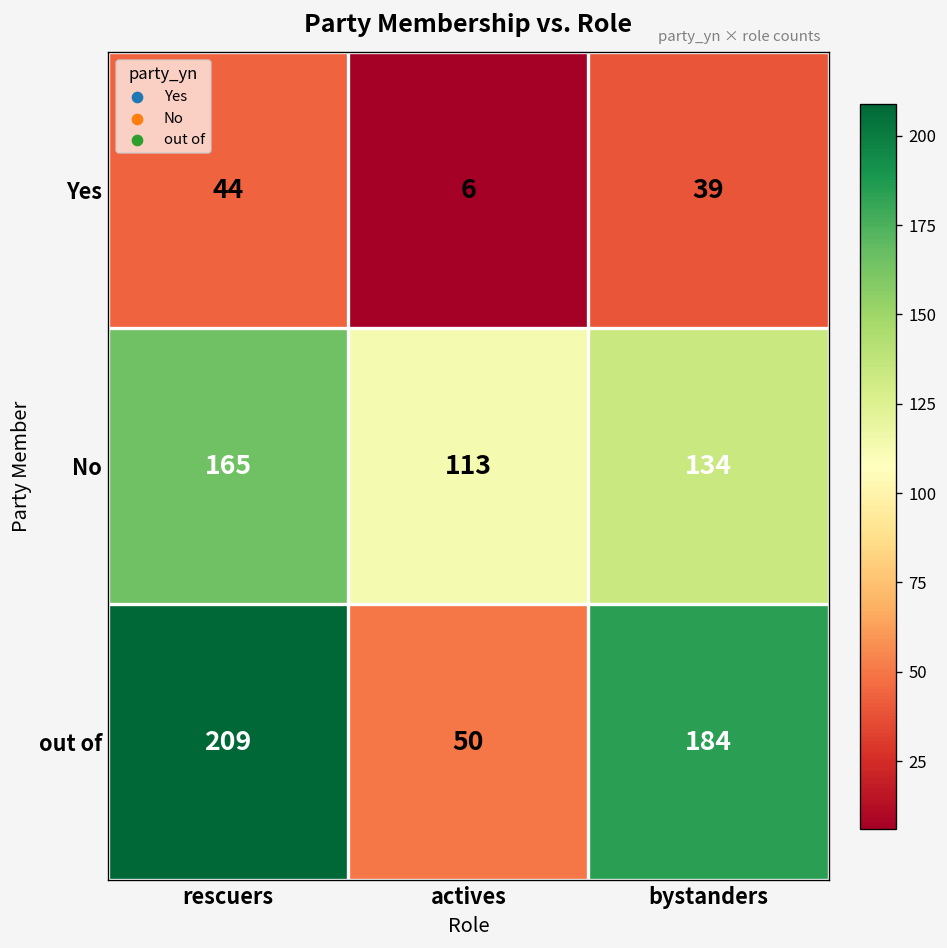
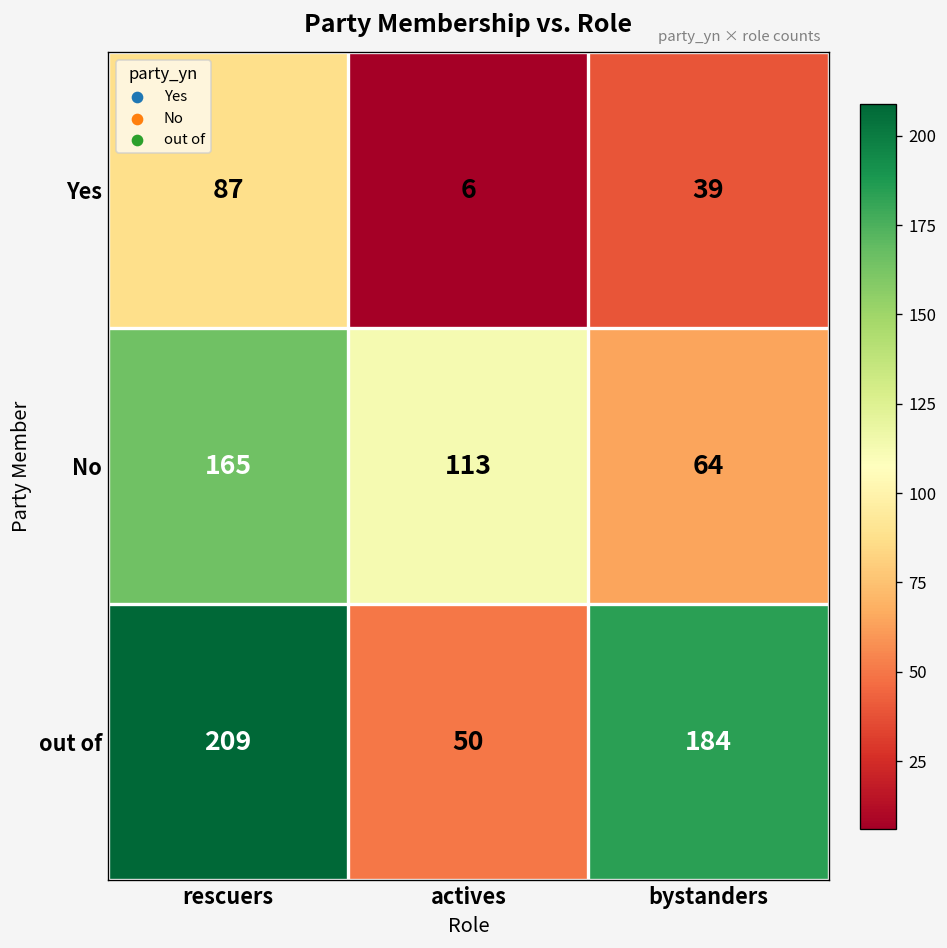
Yes, rescuers: 44 -> 87
No, bystanders: 134 -> 64
